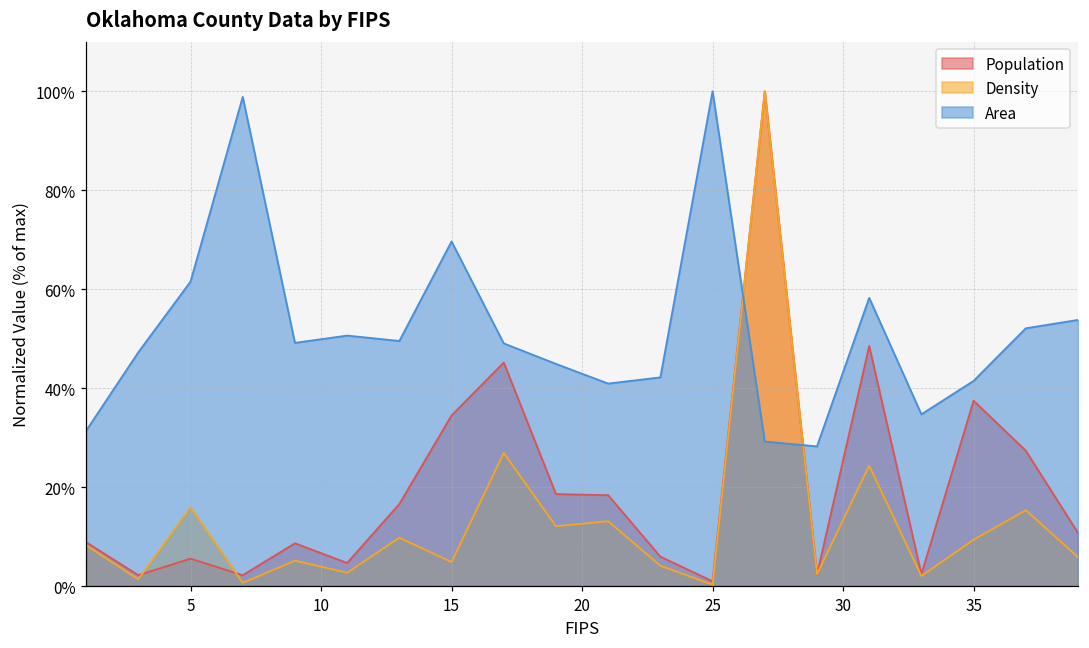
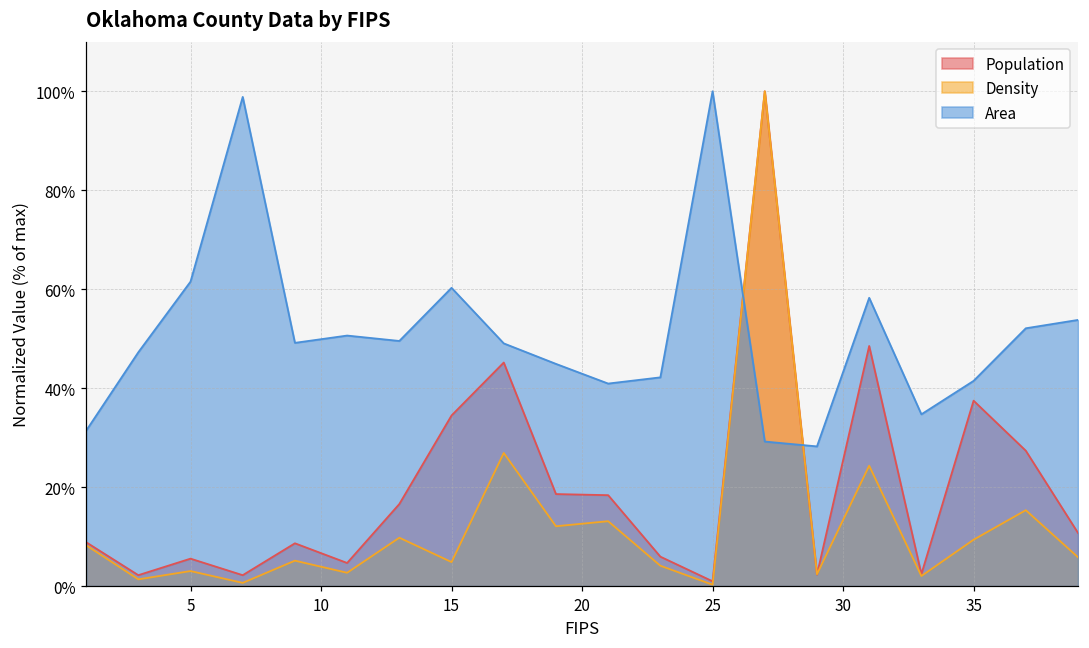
Density, 5: 16% -> 3%
Area, 15: 70% -> 60%
